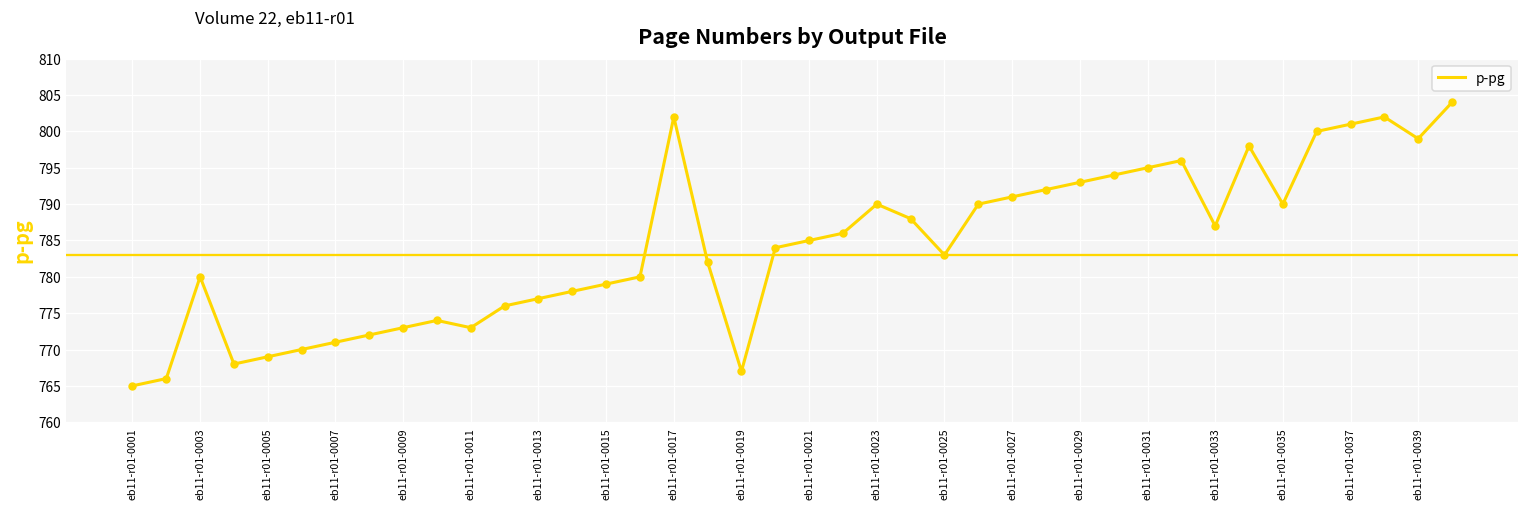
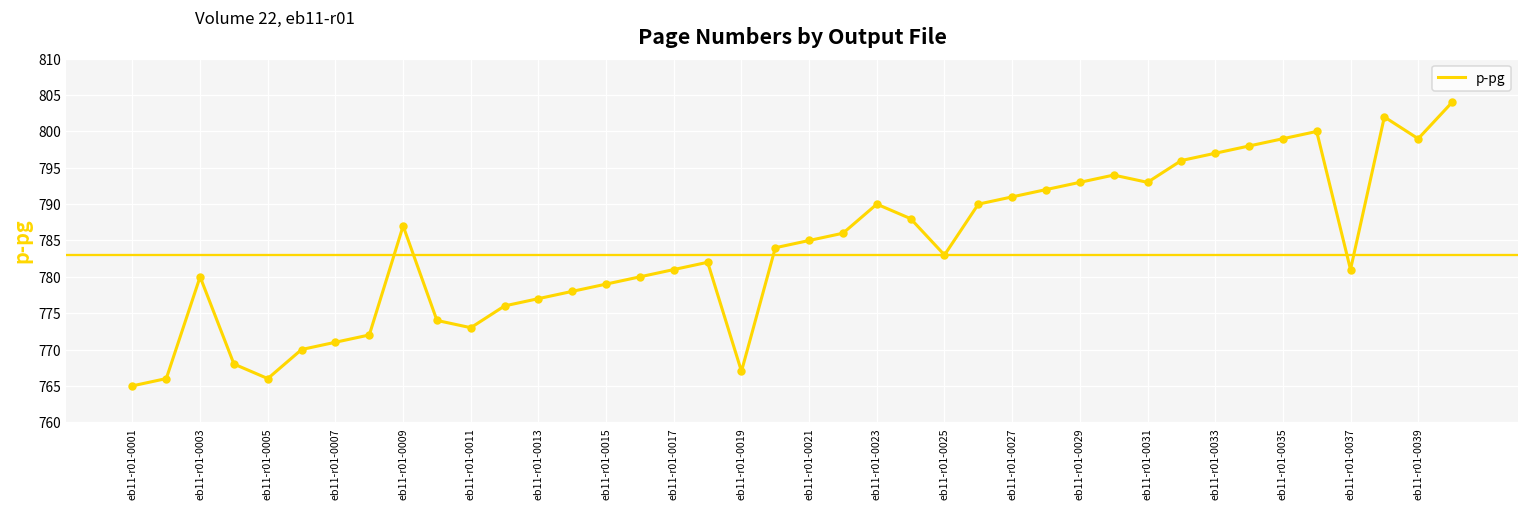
eb11-r01-0005: 769 -> 766
eb11-r01-0009: 773 -> 787
eb11-r01-0017: 802 -> 781
eb11-r01-0031: 795 -> 793
eb11-r01-0033: 787 -> 797
eb11-r01-0035: 790 -> 799
eb11-r01-0037: 801 -> 781
